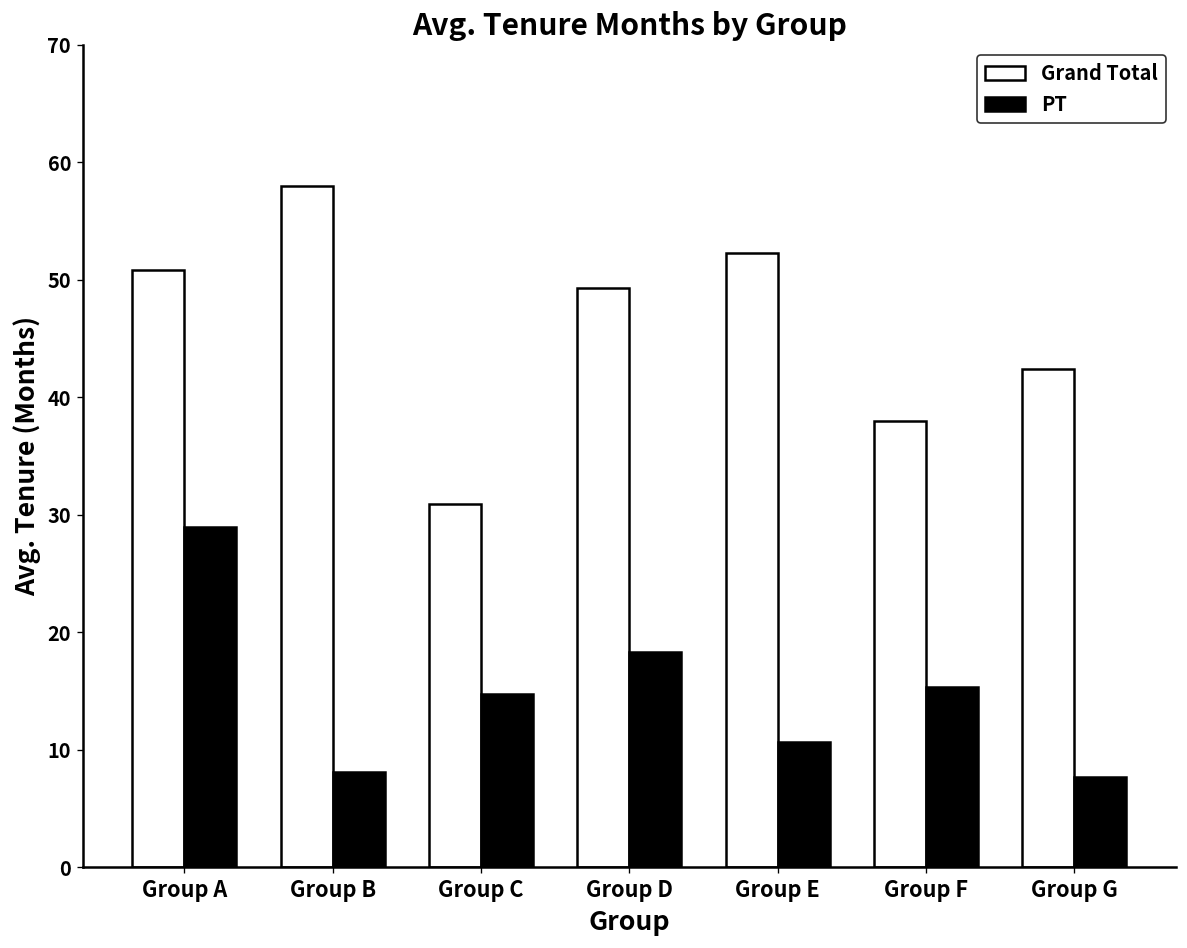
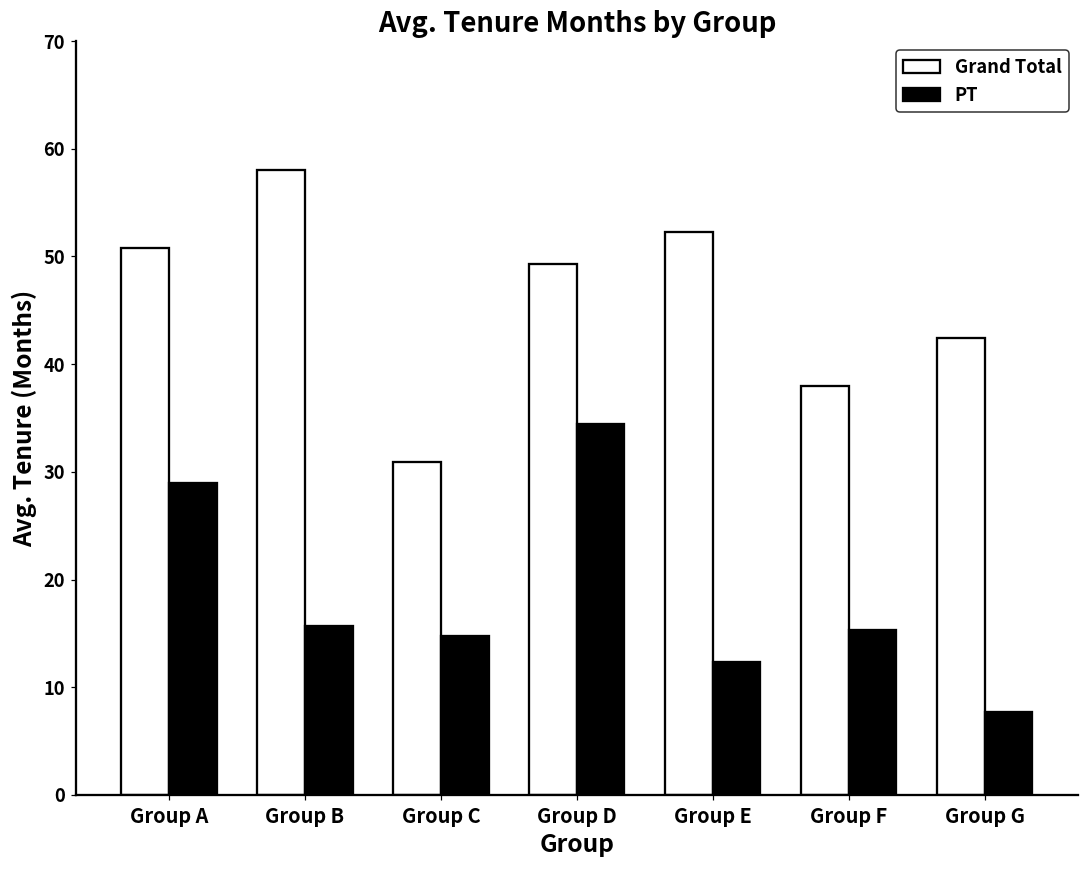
PT, Group B: 8 -> 16
PT, Group D: 18 -> 34
PT, Group E: 11 -> 12
